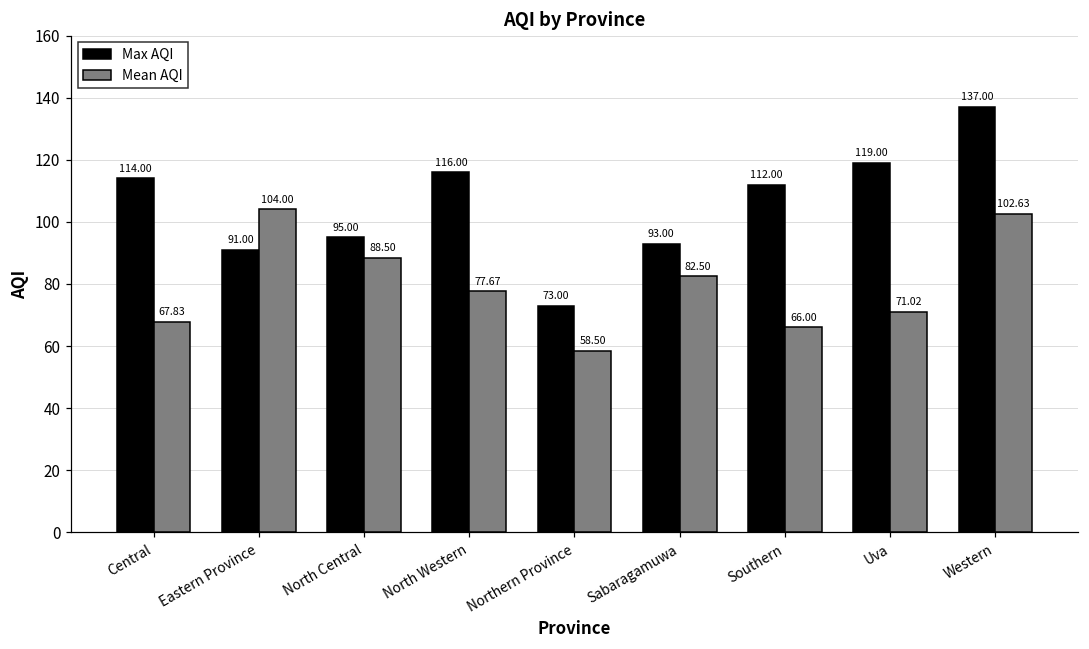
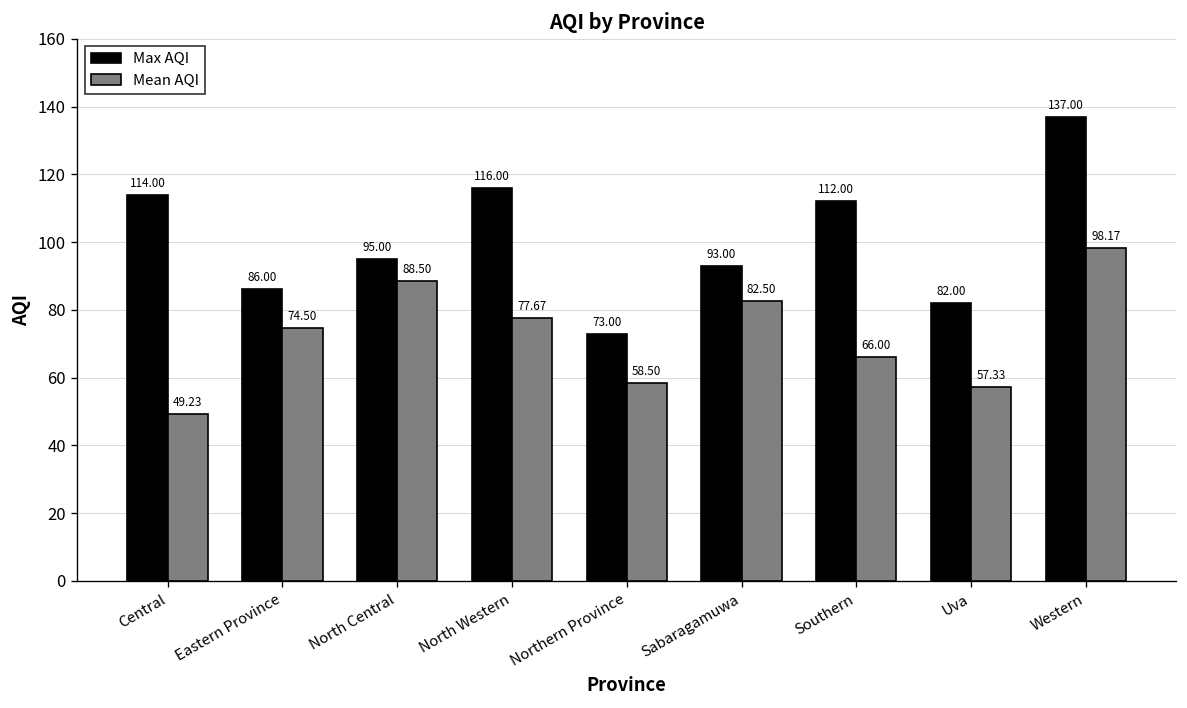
Mean AQI, Central: 67.83 -> 49.23
Max AQI, Eastern Province: 91.00 -> 86.00
Mean AQI, Eastern Province: 104.00 -> 74.50
Max AQI, Uva: 119.00 -> 82.00
Mean AQI, Uva: 71.02 -> 57.33
Mean AQI, Western: 102.63 -> 98.17
